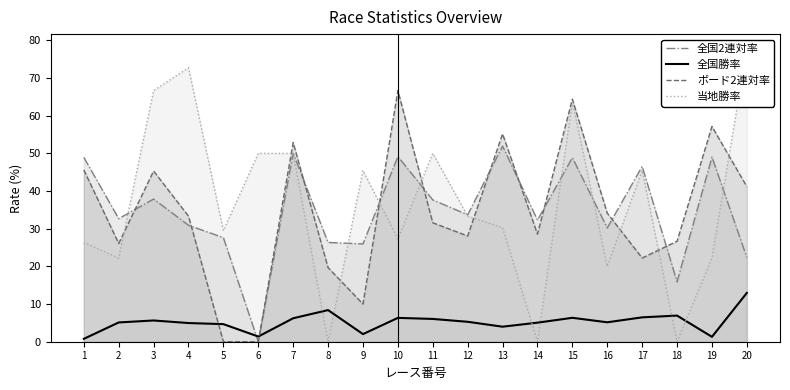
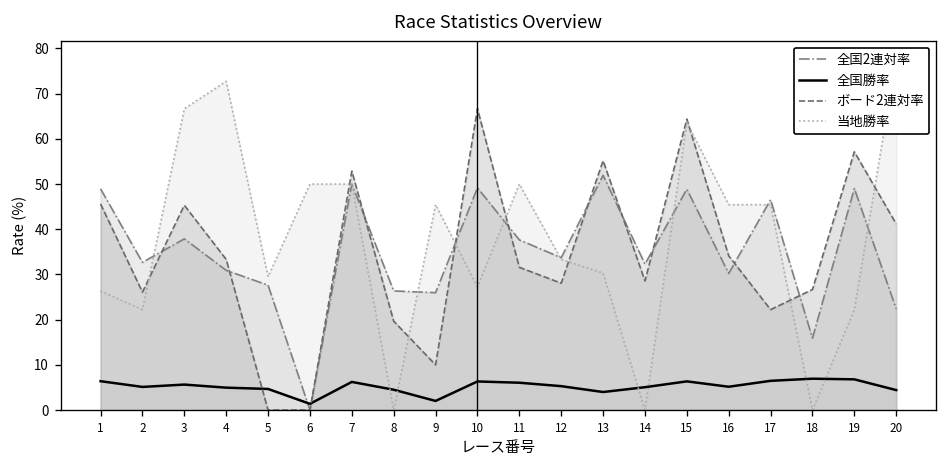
全国勝率, 1: 1 -> 6
全国勝率, 8: 8 -> 5
当地勝率, 16: 20 -> 45
全国勝率, 19: 1 -> 7
全国勝率, 20: 13 -> 4
